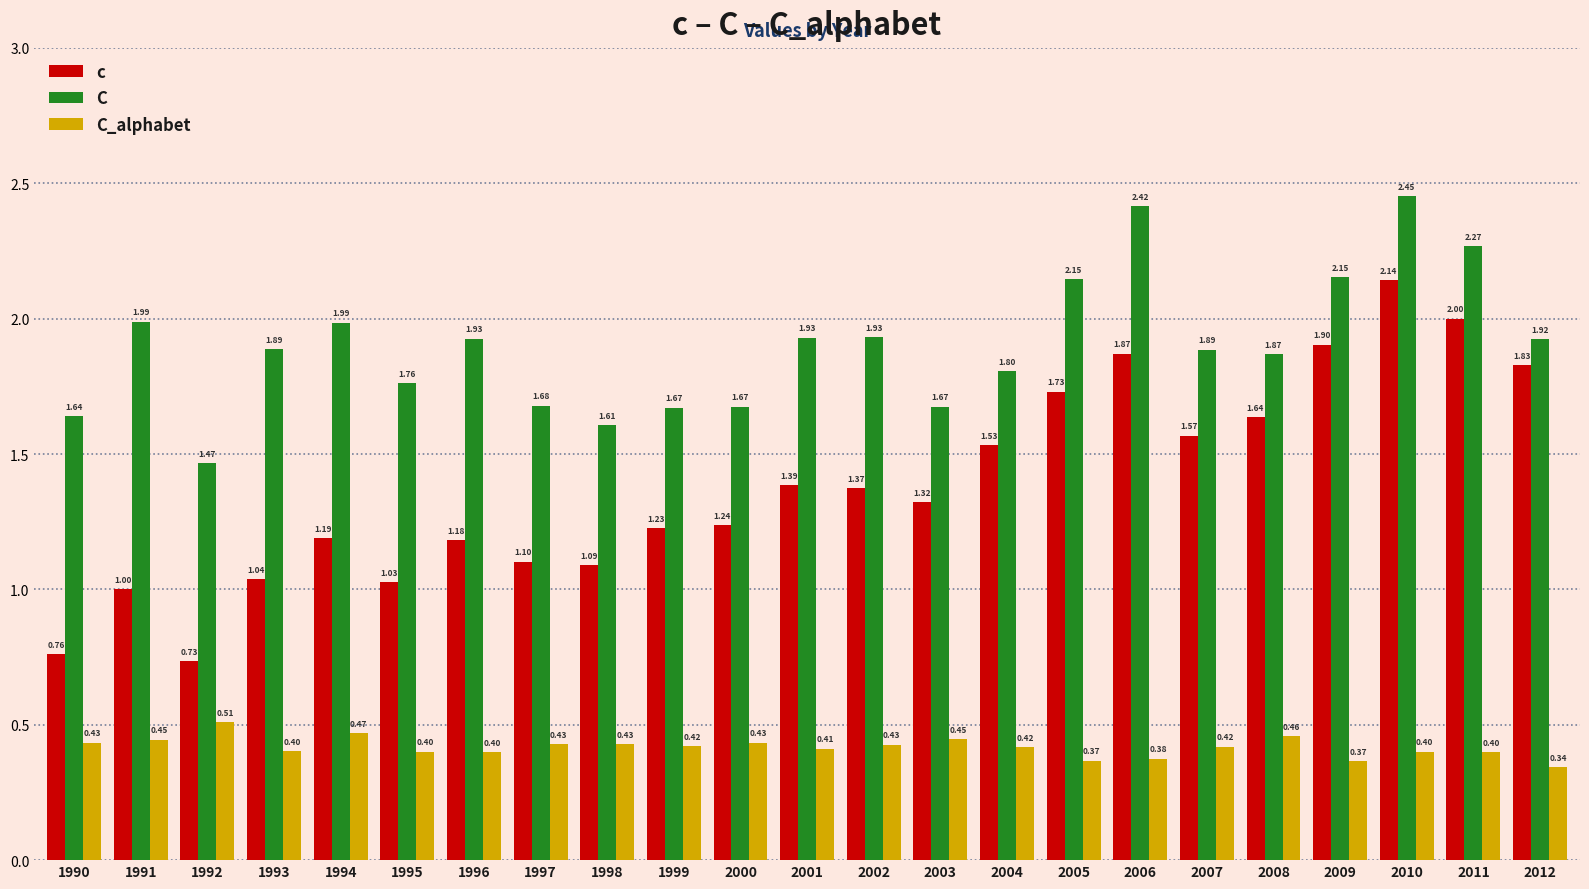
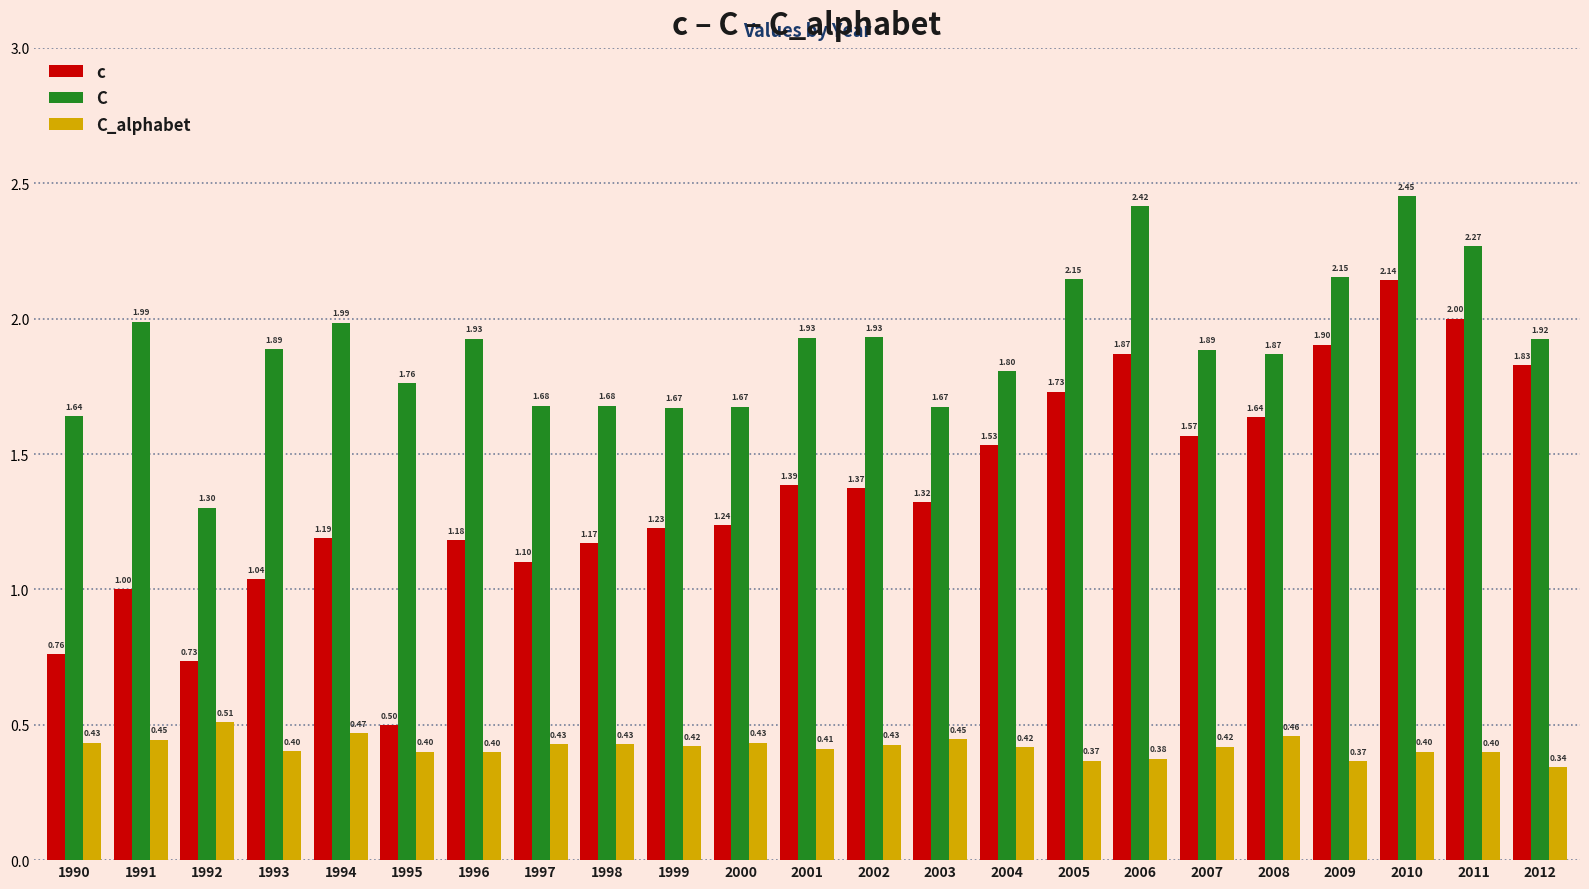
C, 1992: 1.47 -> 1.30
c, 1995: 1.03 -> 0.50
c, 1998: 1.09 -> 1.17
C, 1998: 1.61 -> 1.68
